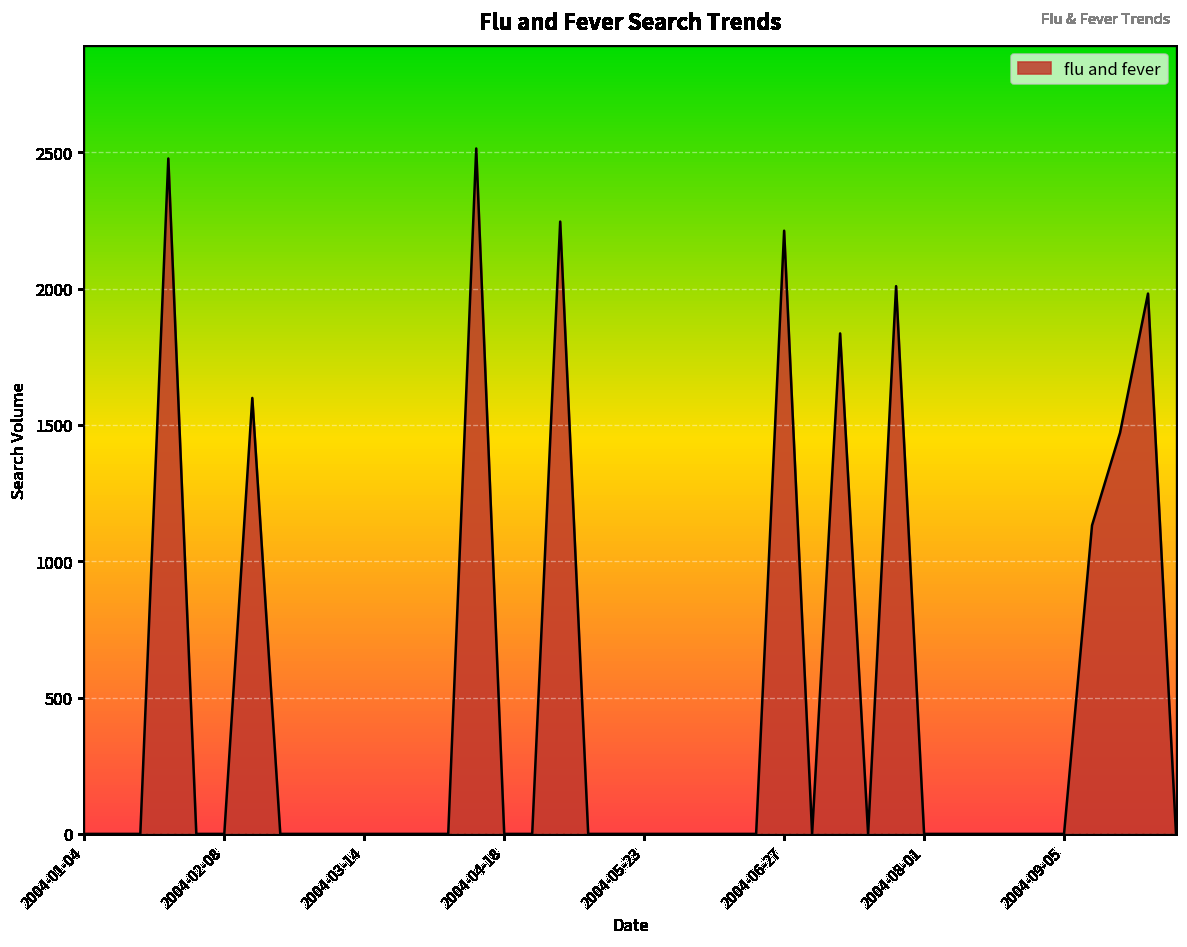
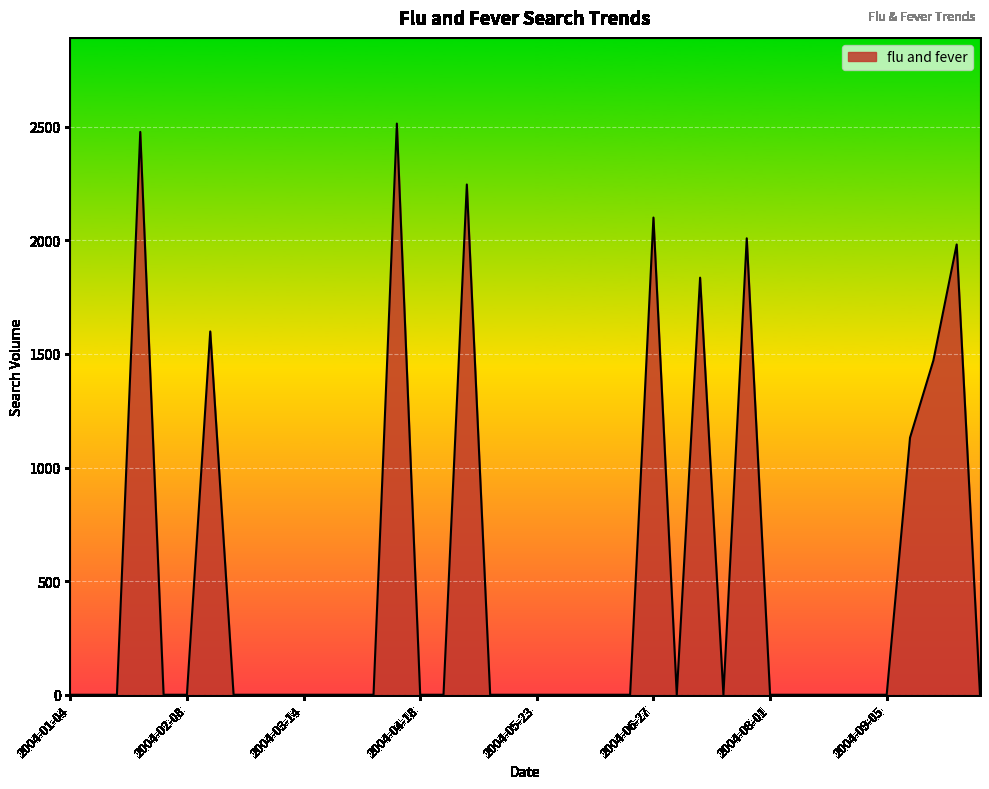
2004-06-27: 2210 -> 2100
